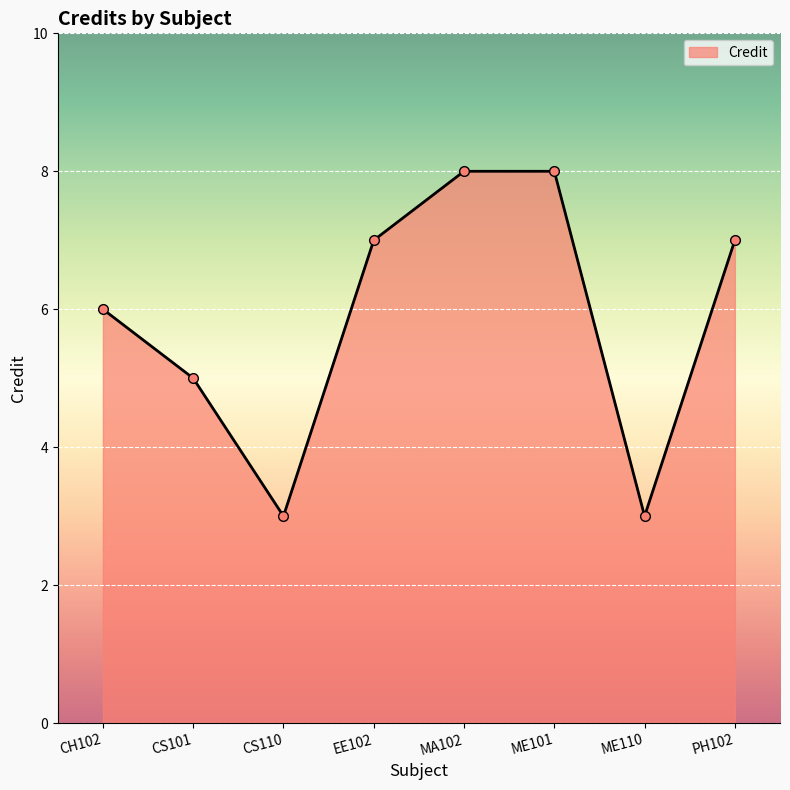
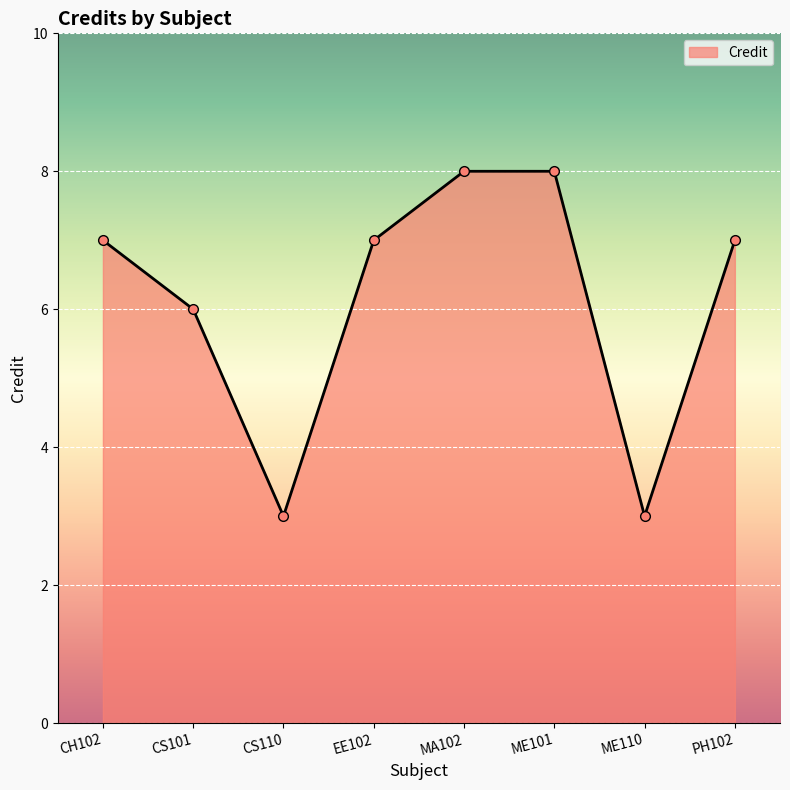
CH102: 6 -> 7
CS101: 5 -> 6
